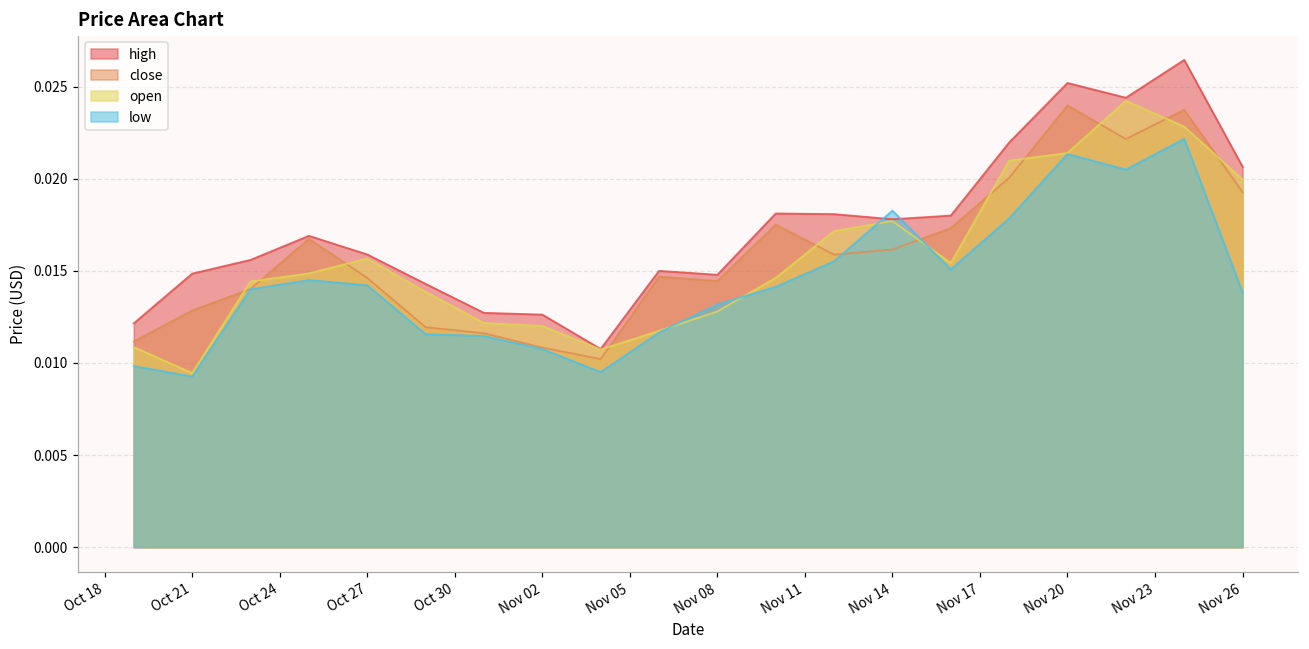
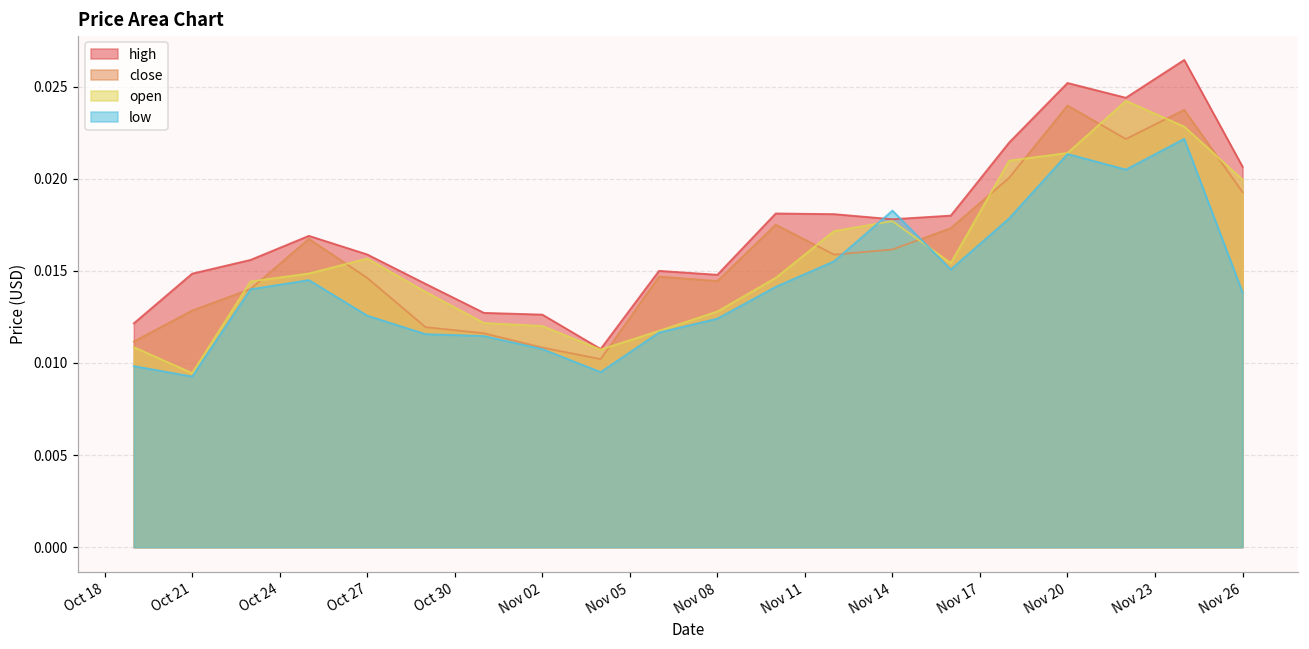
low, Oct 27: 0.0142 -> 0.0126
low, Nov 08: 0.0132 -> 0.0124
